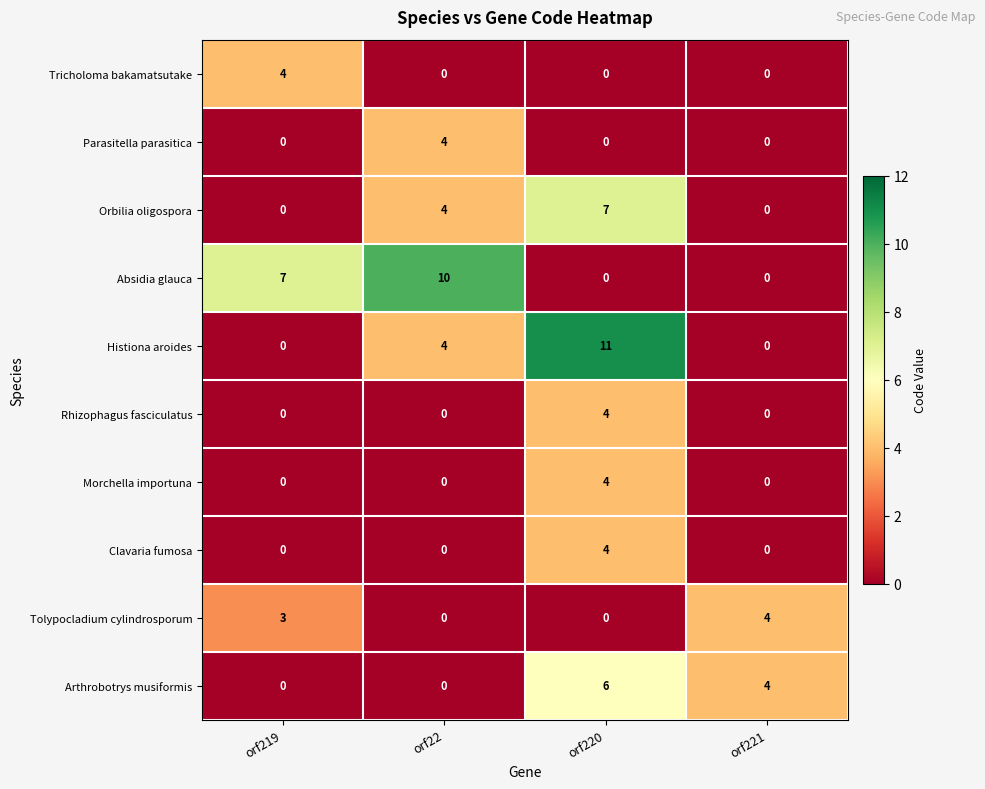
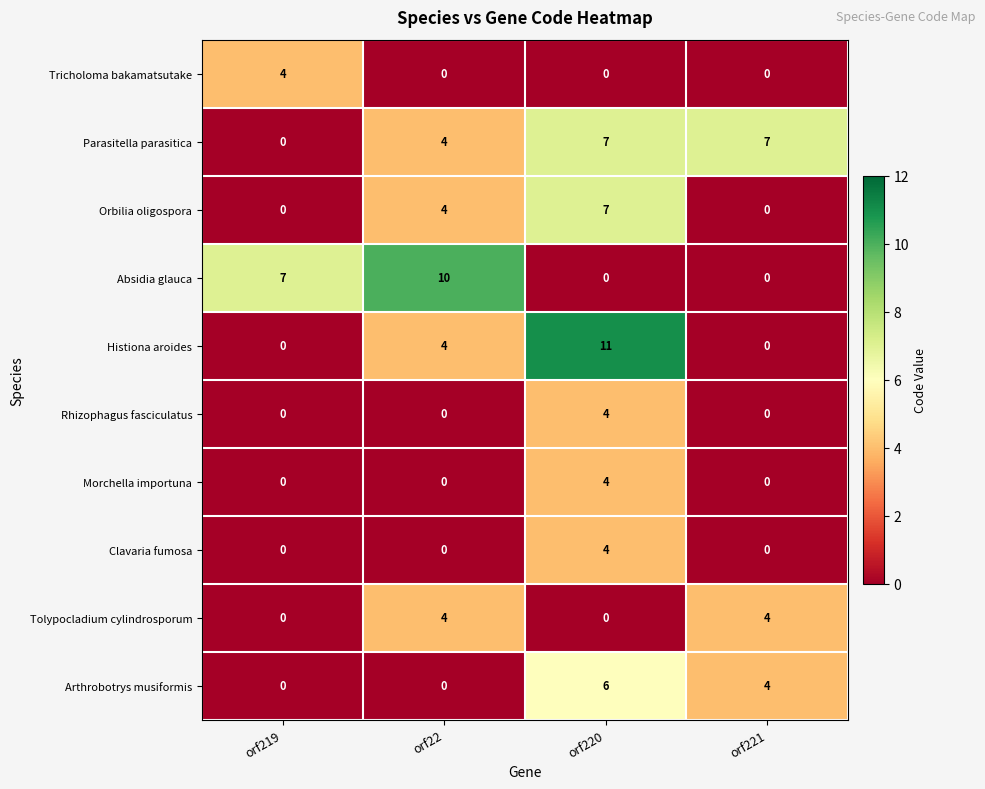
Parasitella parasitica, orf220: 0 -> 7
Parasitella parasitica, orf221: 0 -> 7
Tolypocladium cylindrosporum, orf219: 3 -> 0
Tolypocladium cylindrosporum, orf22: 0 -> 4
